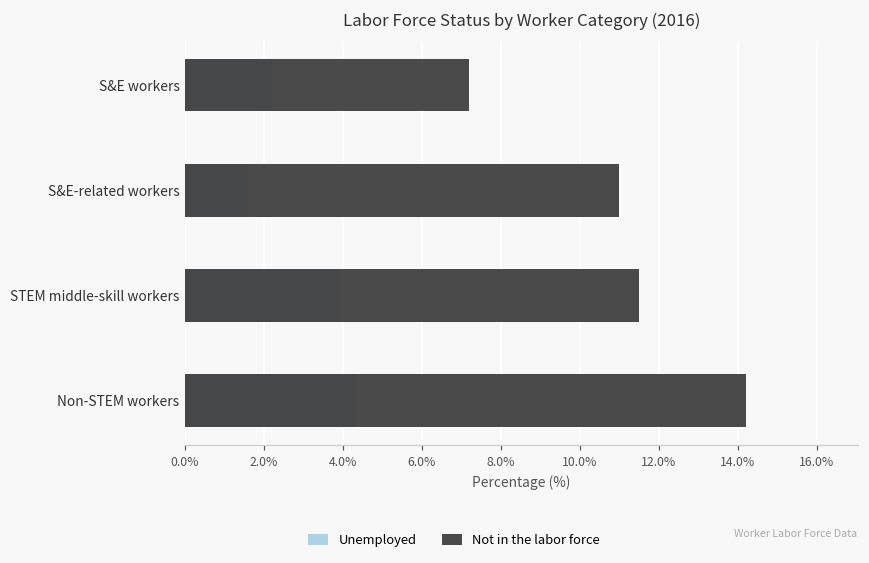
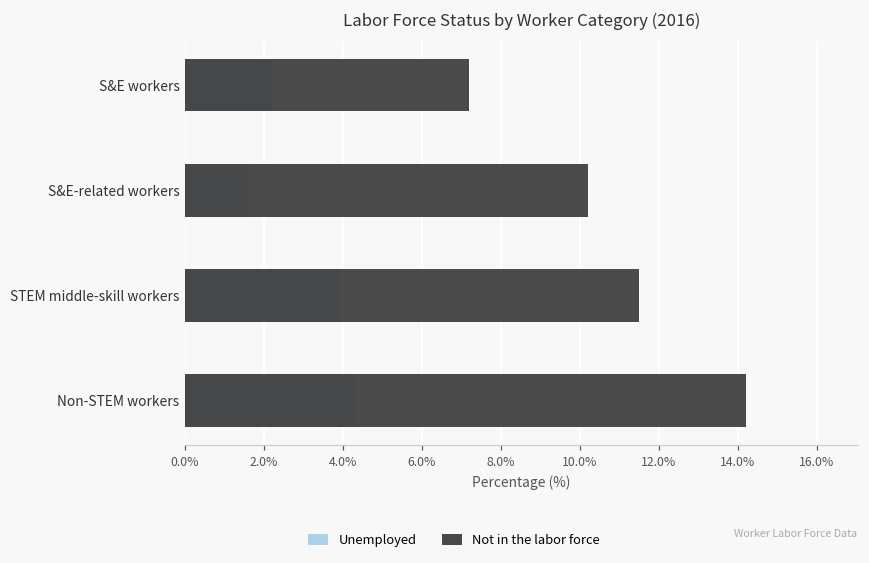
Not in the labor force, S&E-related workers: 11.0% -> 10.2%
